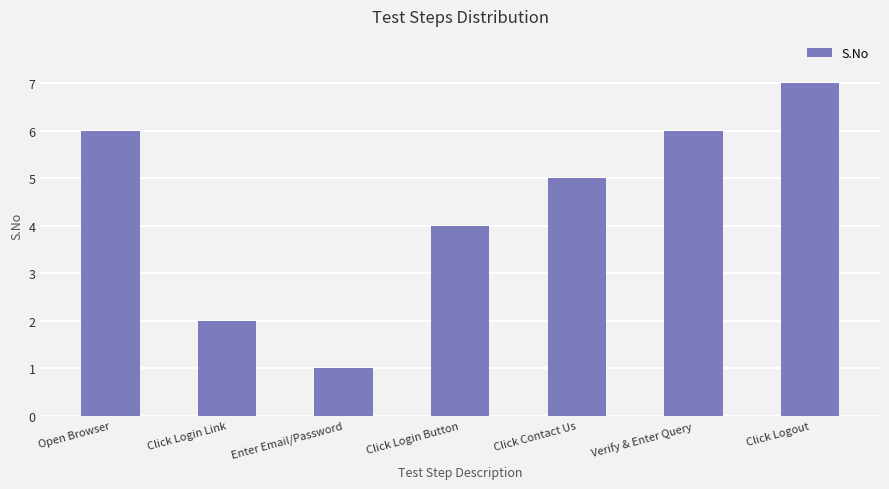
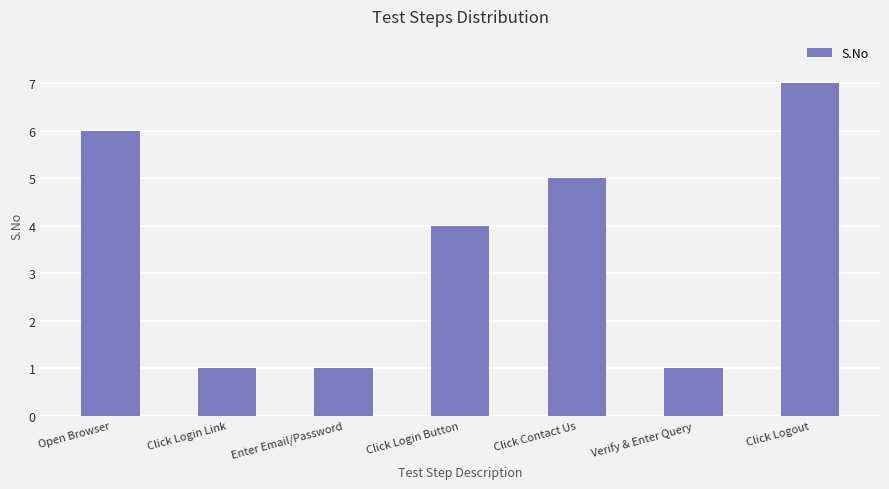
Click Login Link: 2 -> 1
Verify & Enter Query: 6 -> 1
